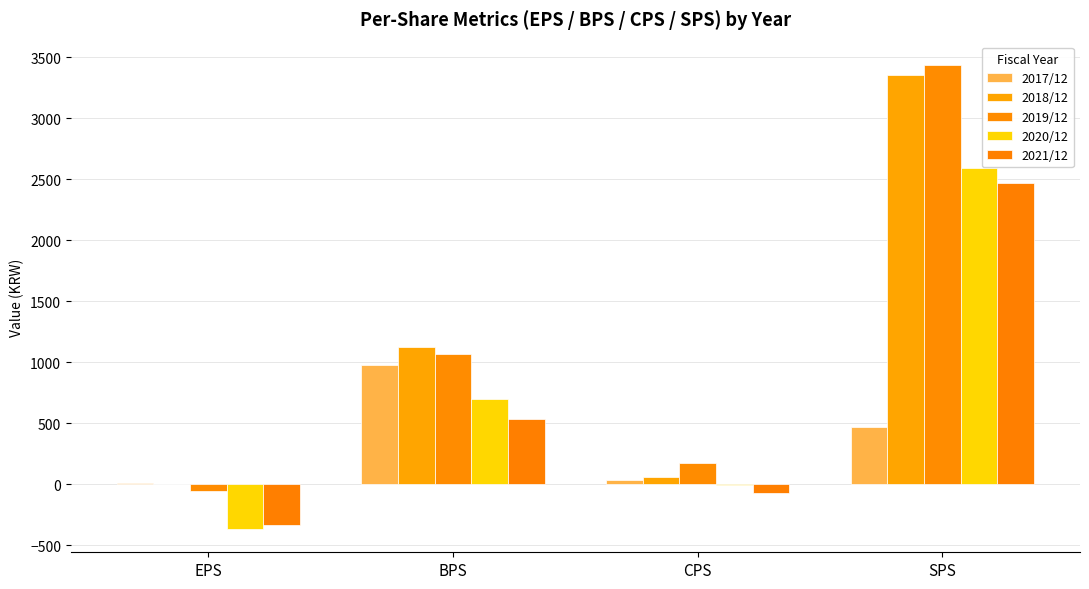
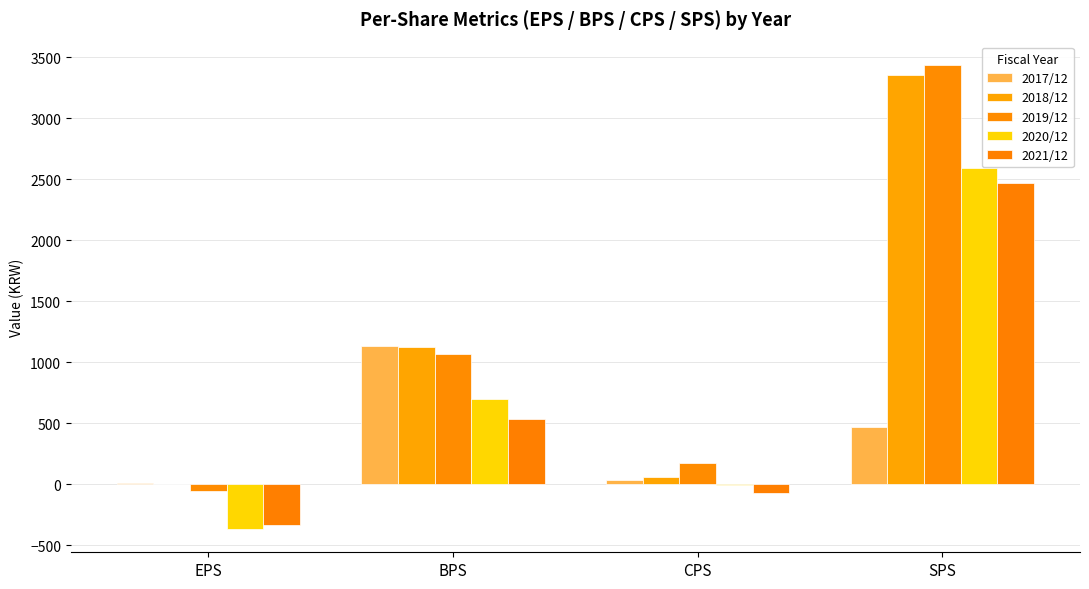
2017/12, BPS: 980 -> 1130
